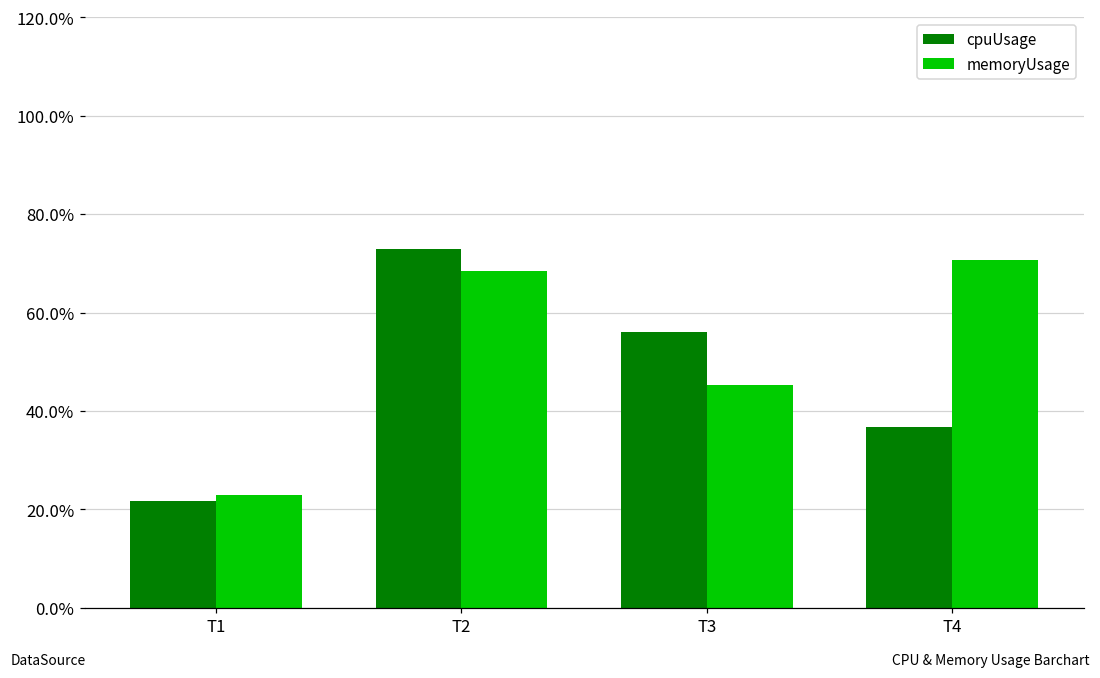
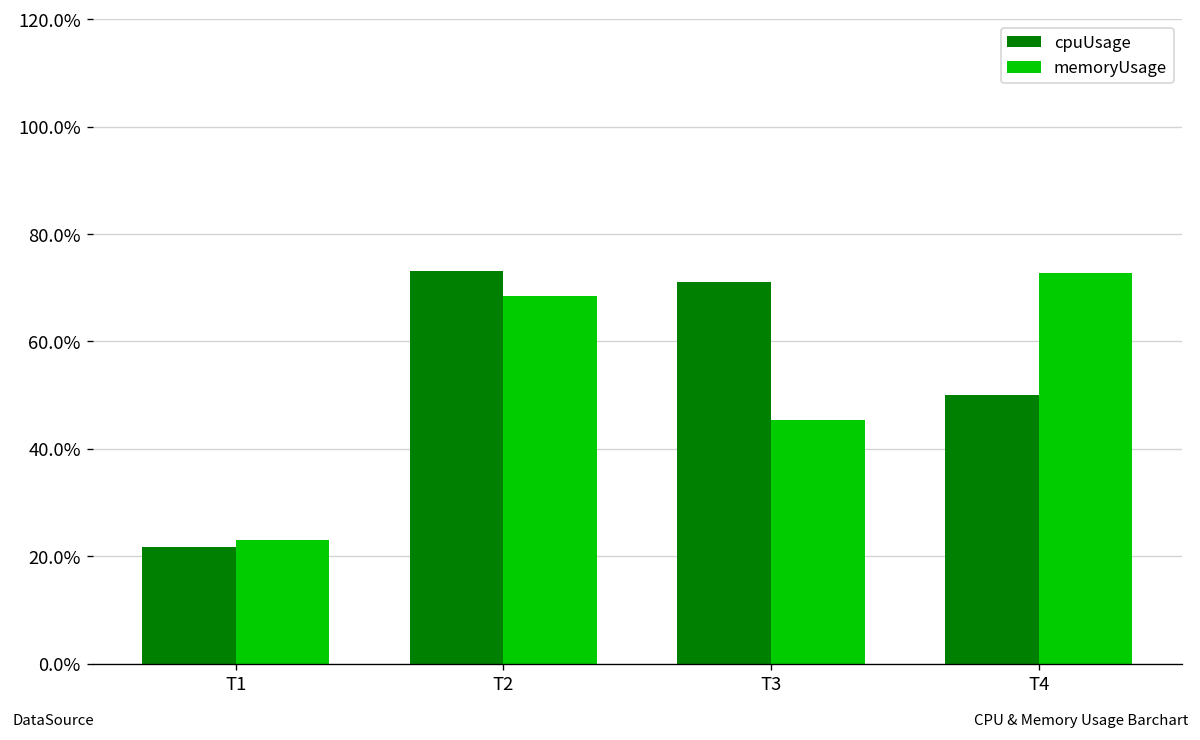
cpuUsage, T3: 56% -> 71%
cpuUsage, T4: 37% -> 50%
memoryUsage, T4: 71% -> 73%
